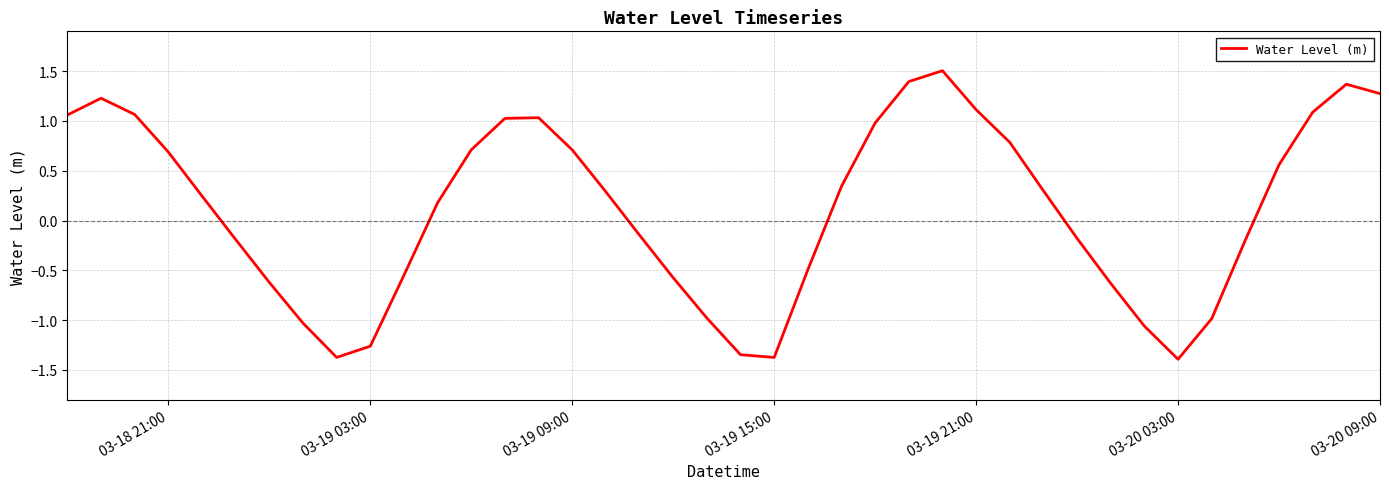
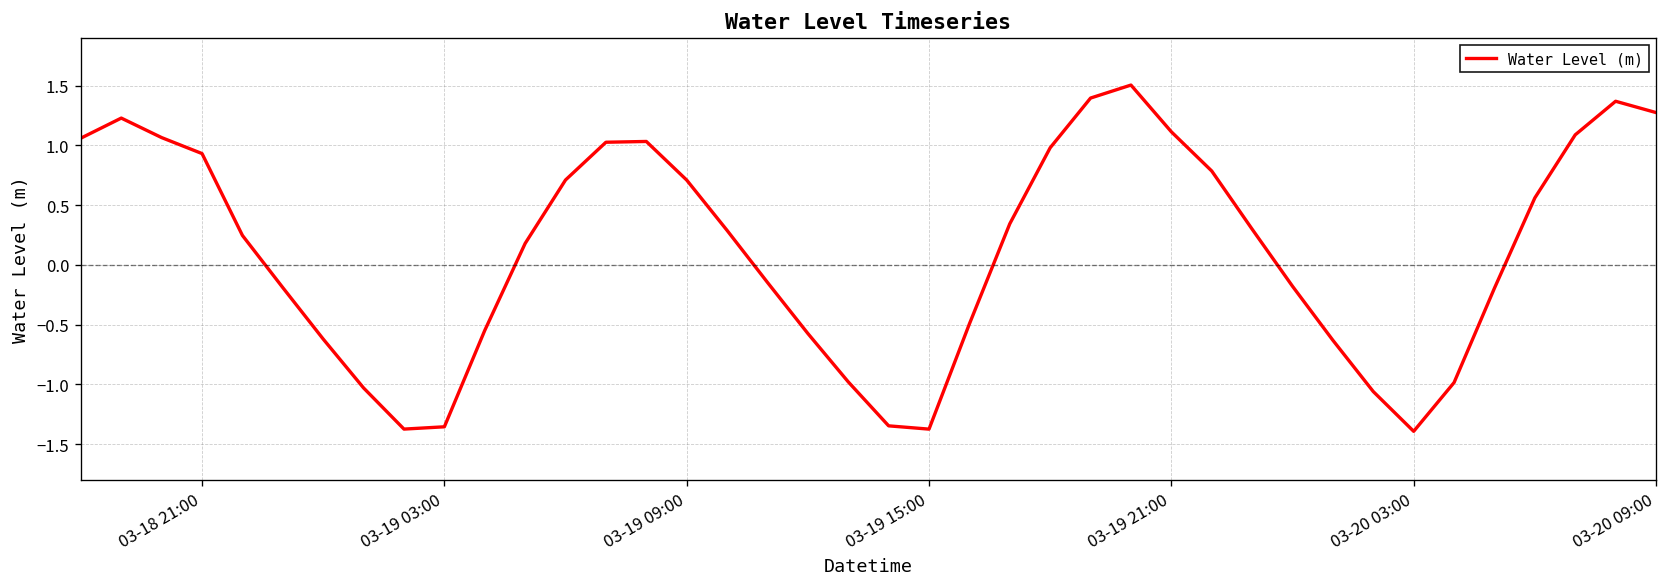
03-18 21:00: 0.7 -> 0.9
03-19 03:00: -1.3 -> -1.4
